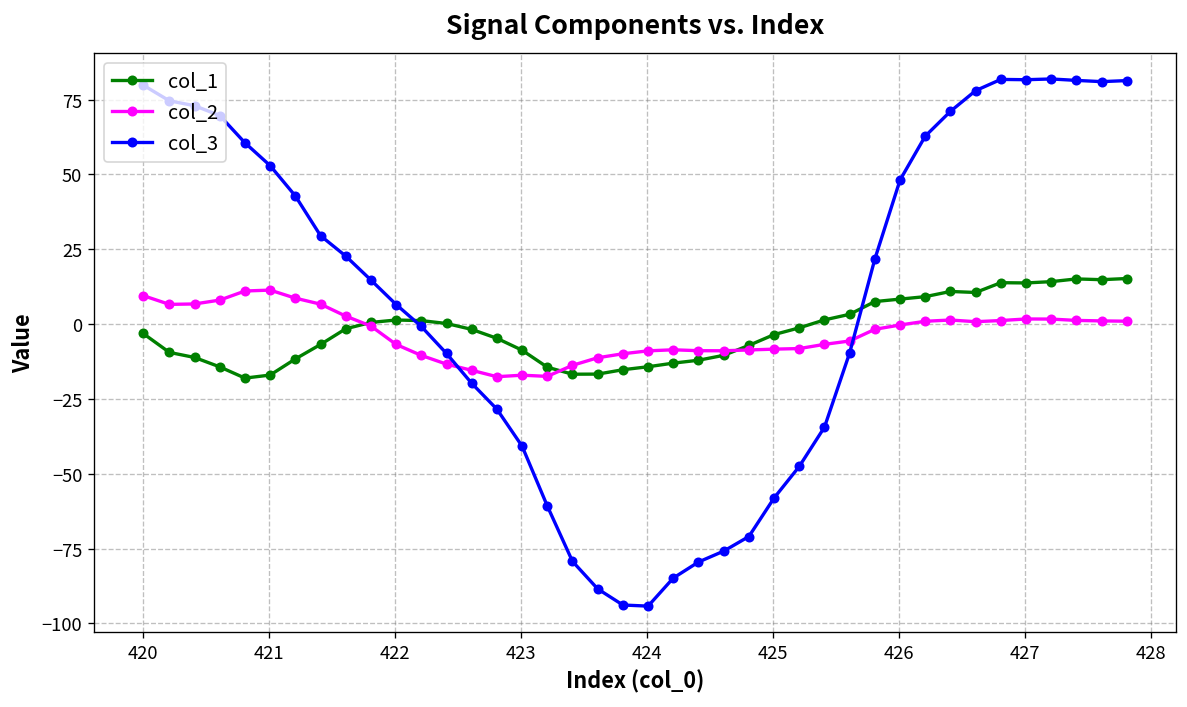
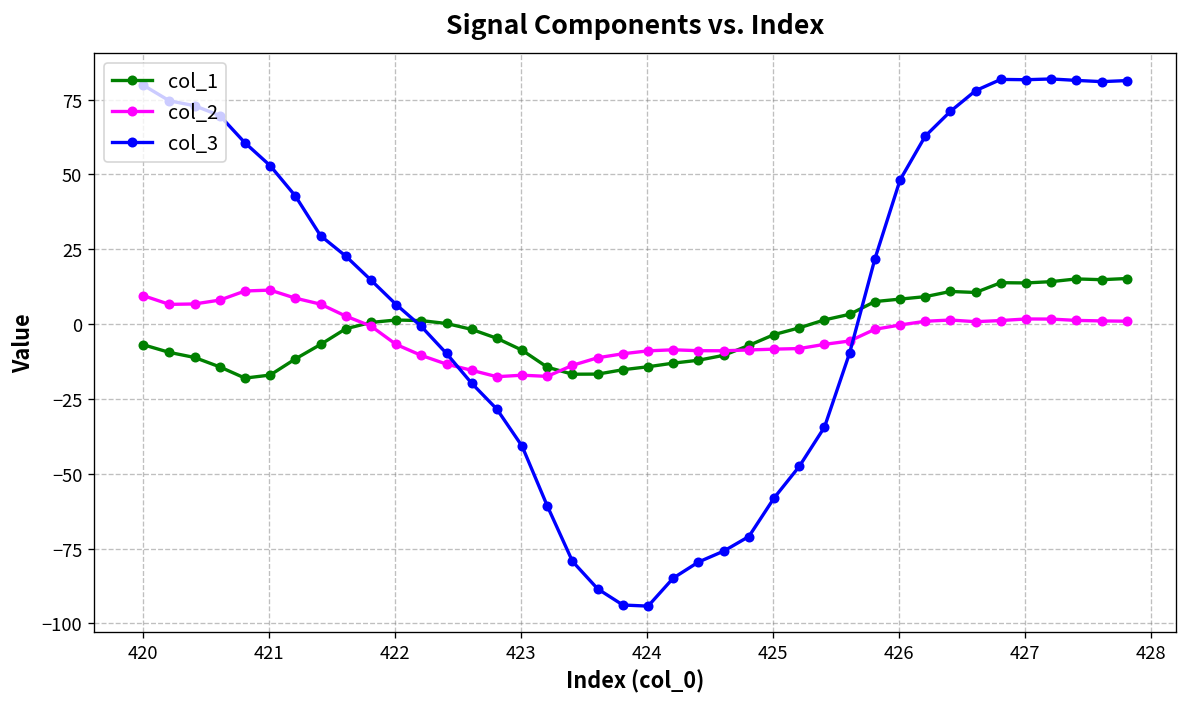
col_1, 420: -3 -> -7
